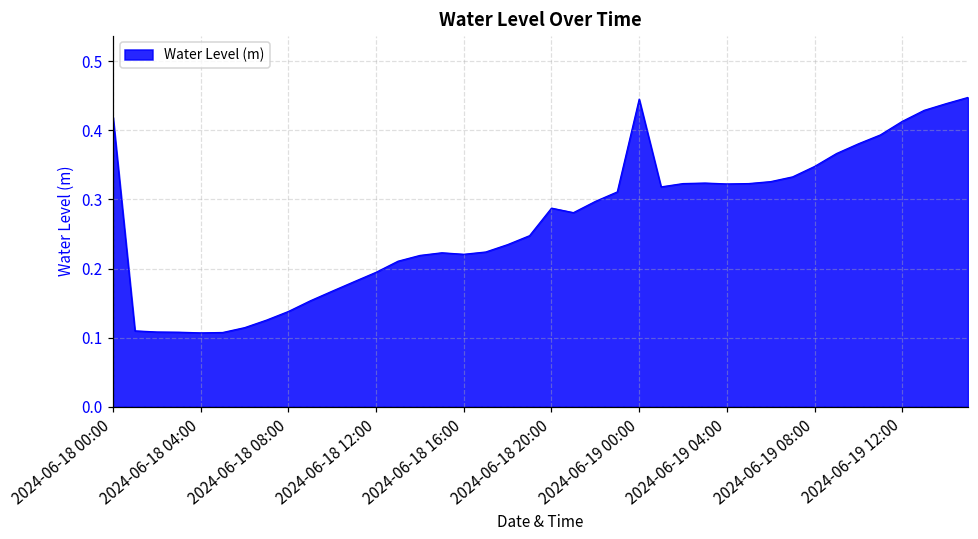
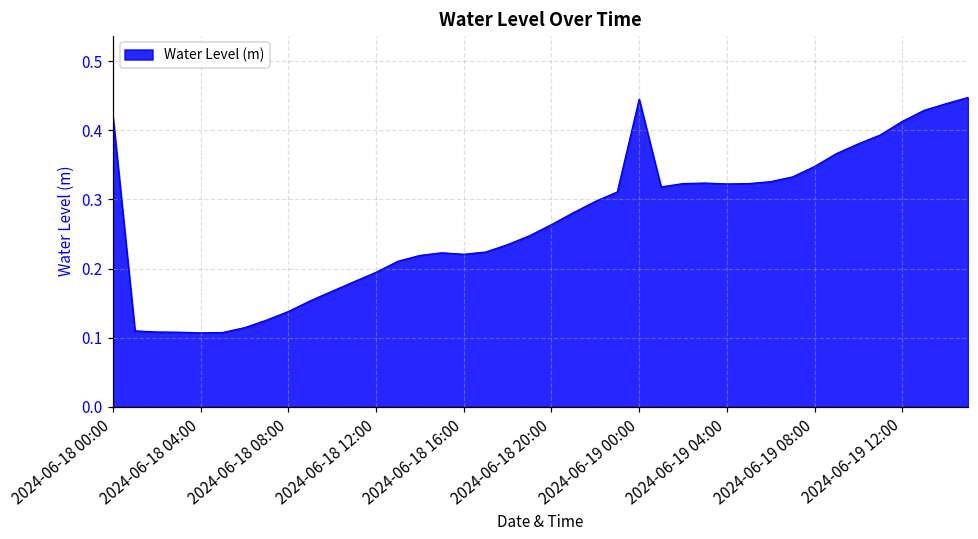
2024-06-18 20:00: 0.29 -> 0.26
